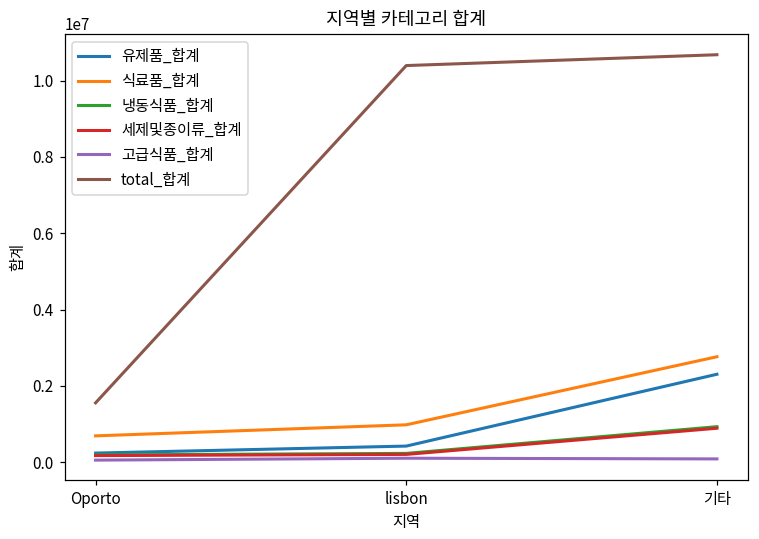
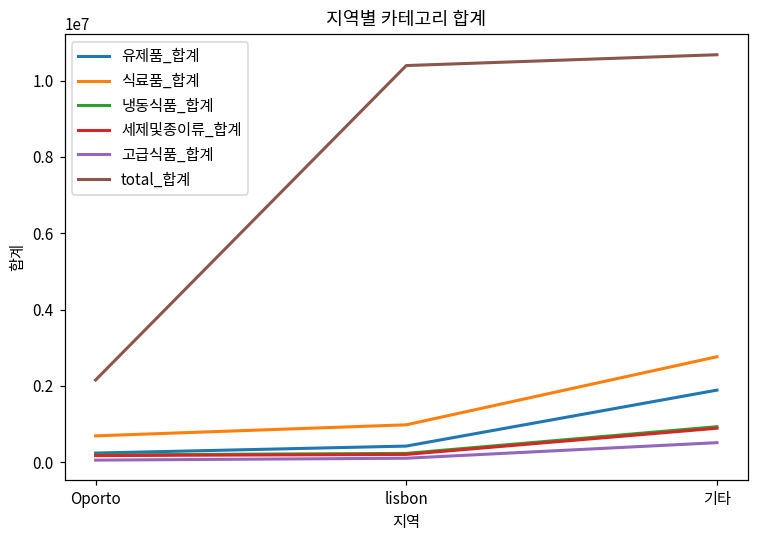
total_합계, Oporto: 1600000 -> 2200000
유제품_합계, 기타: 2300000 -> 1900000
고급식품_합계, 기타: 100000 -> 500000
